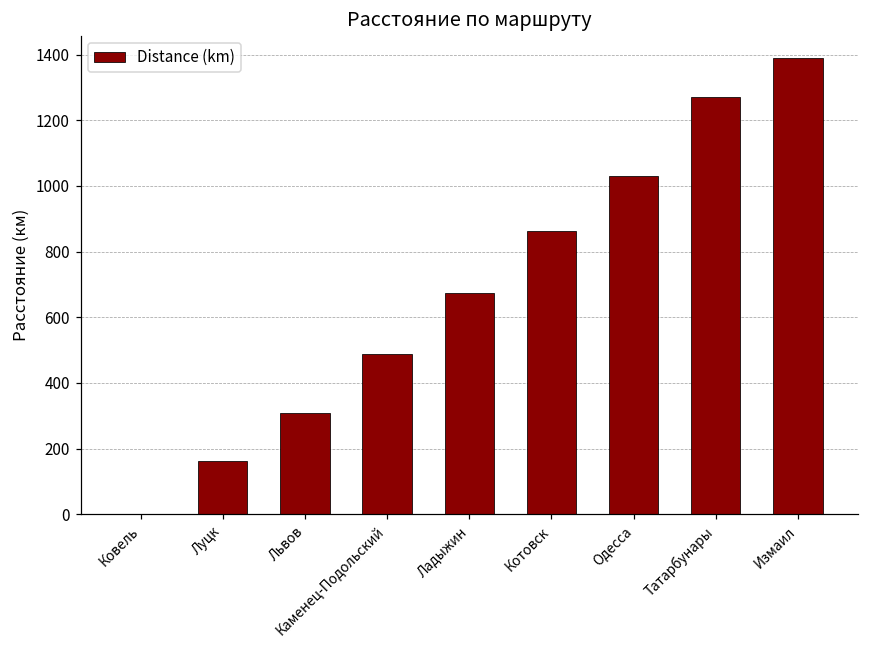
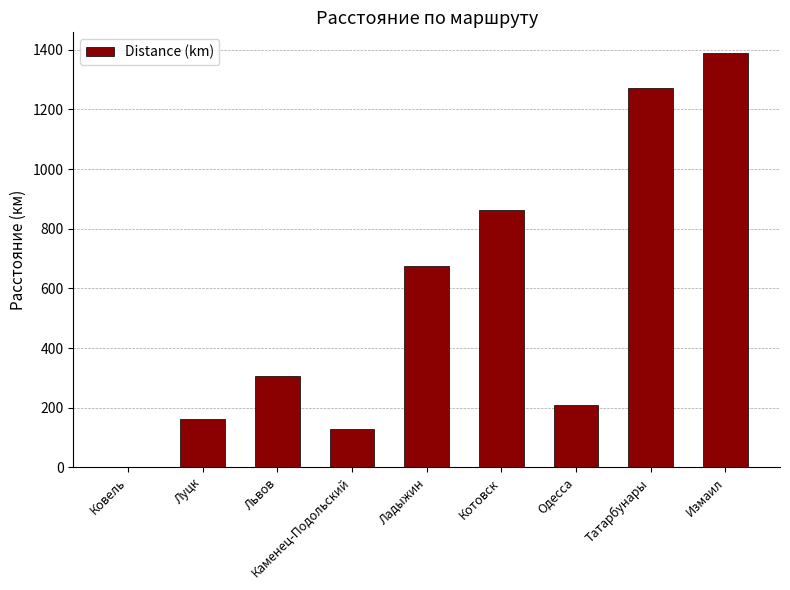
Каменец-Подольский: 490 -> 130
Одесса: 1030 -> 210
